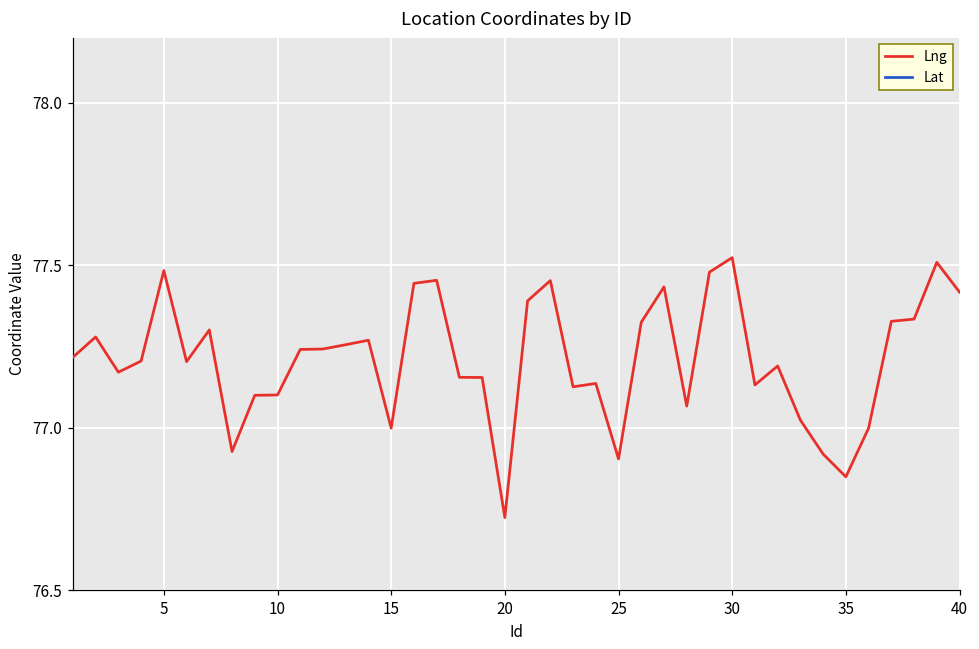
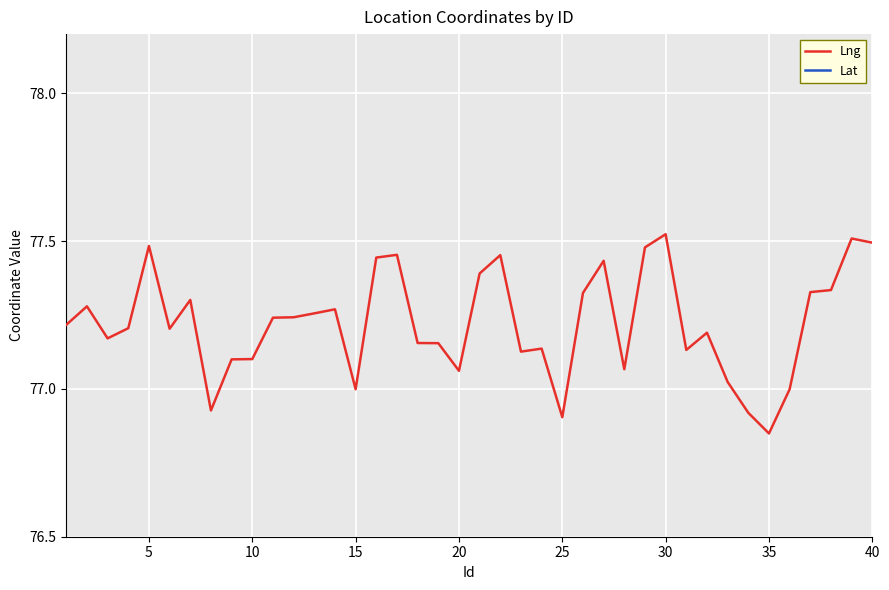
Lng, 20: 76.72 -> 77.06
Lng, 40: 77.42 -> 77.49
